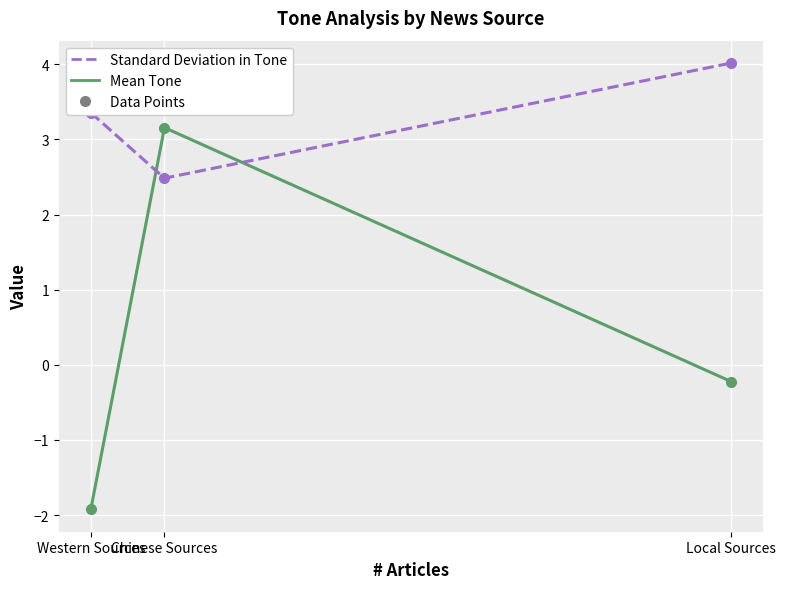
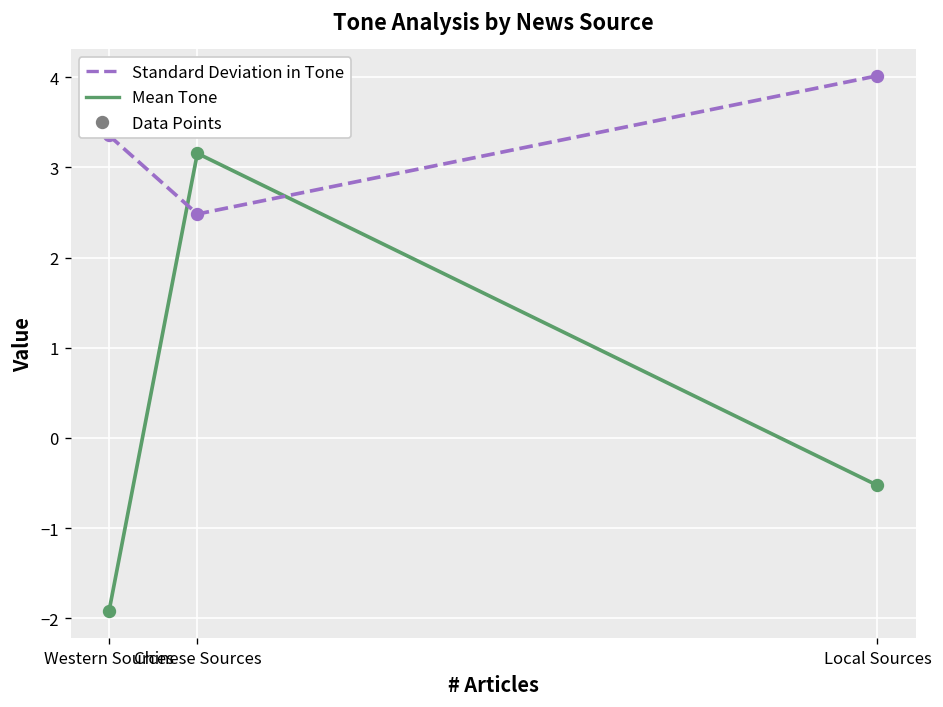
Mean Tone, Local Sources: -0.2 -> -0.5
